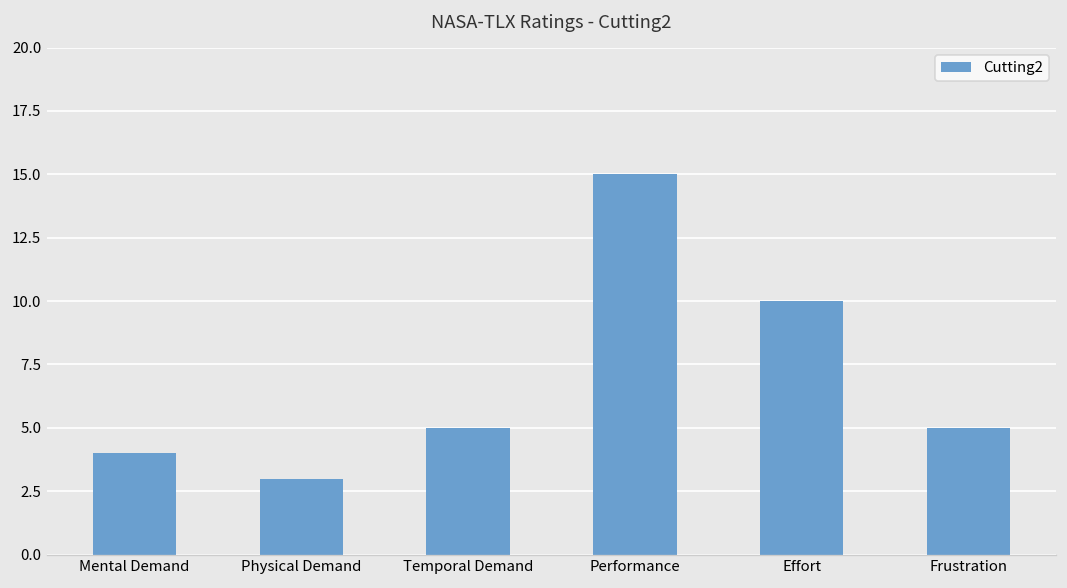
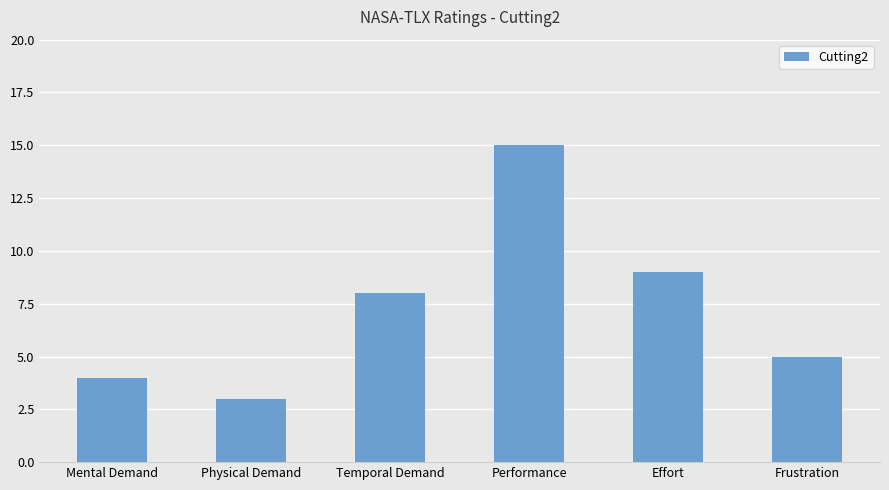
Temporal Demand: 5 -> 8
Effort: 10 -> 9
